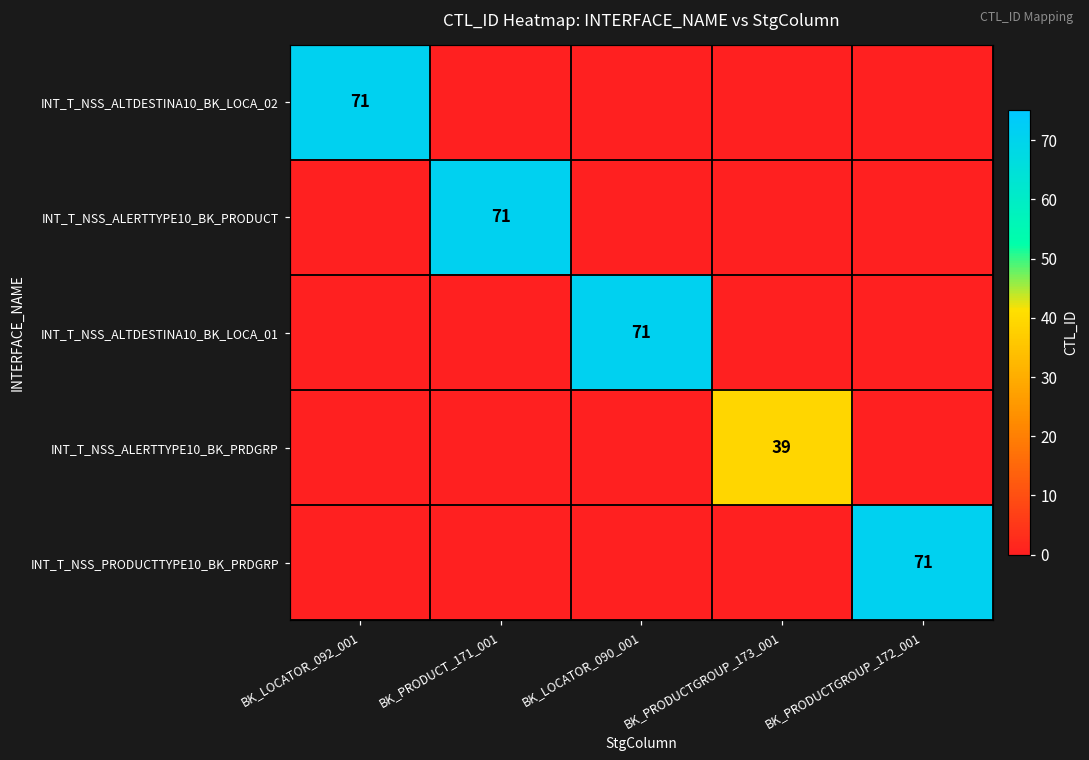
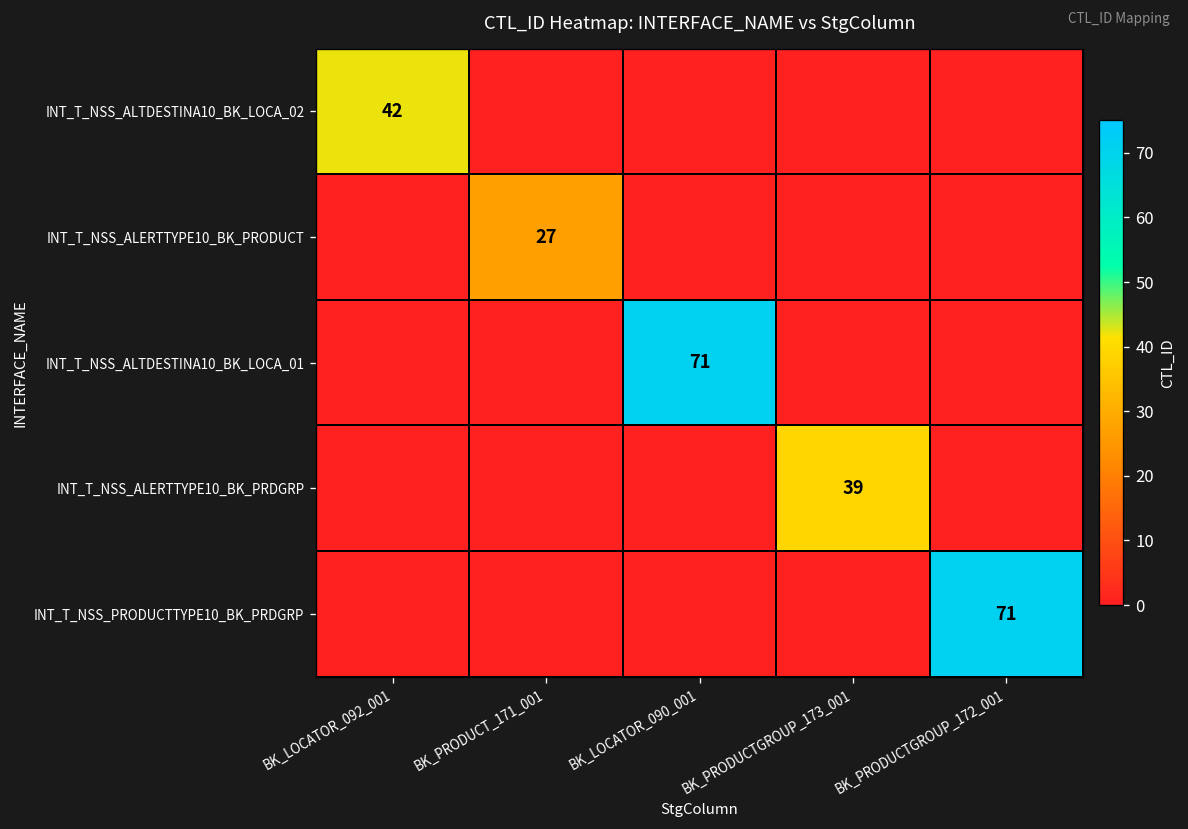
INT_T_NSS_ALTDESTINA10_BK_LOCA_02, BK_LOCATOR_092_001: 71 -> 42
INT_T_NSS_ALERTTYPE10_BK_PRODUCT, BK_PRODUCT_171_001: 71 -> 27
